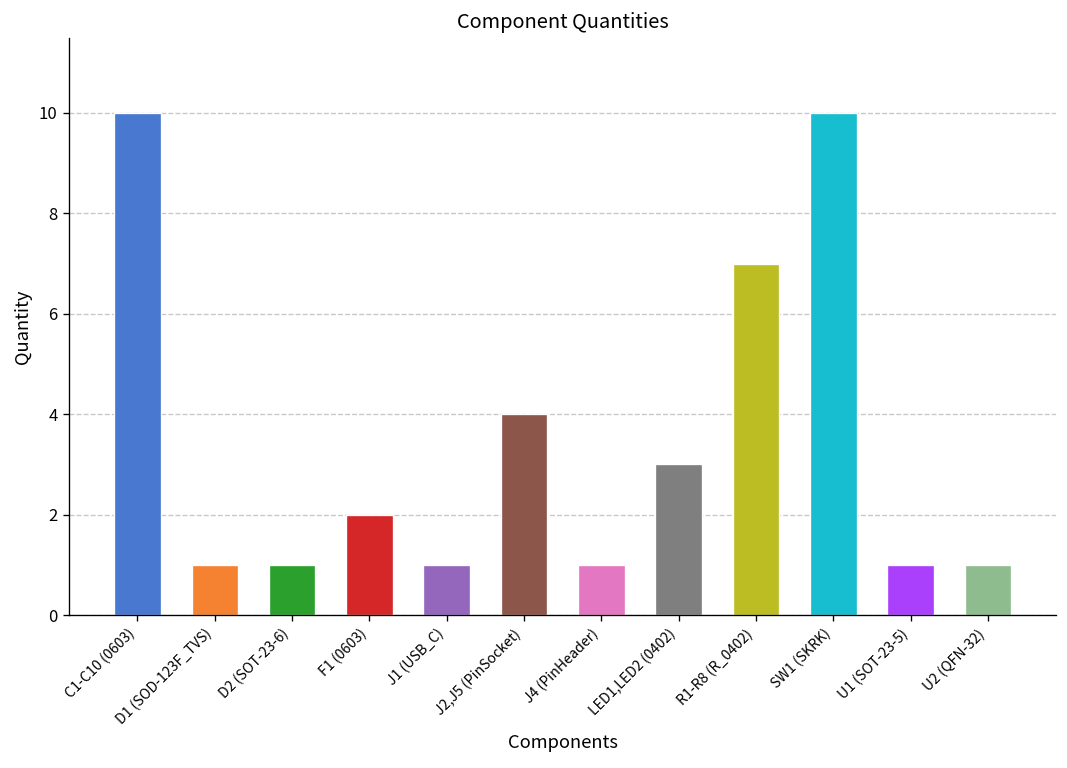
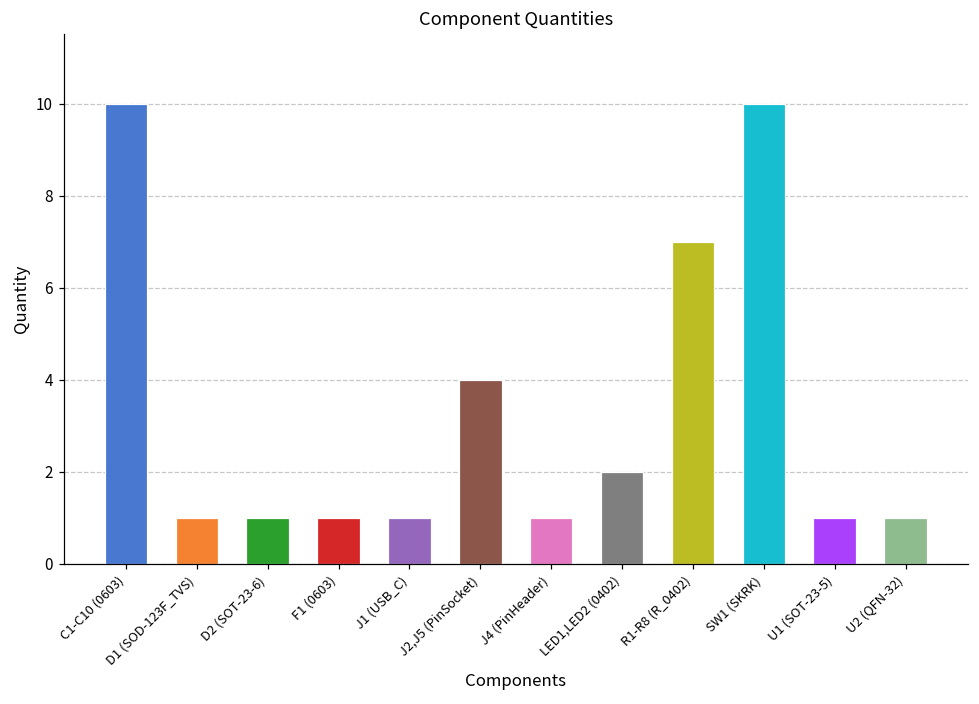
F1 (0603): 2 -> 1
LED1,LED2 (0402): 3 -> 2
